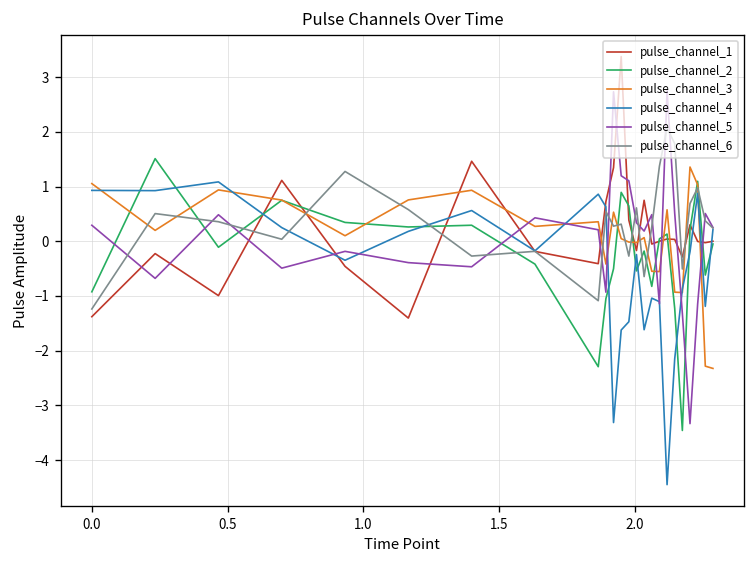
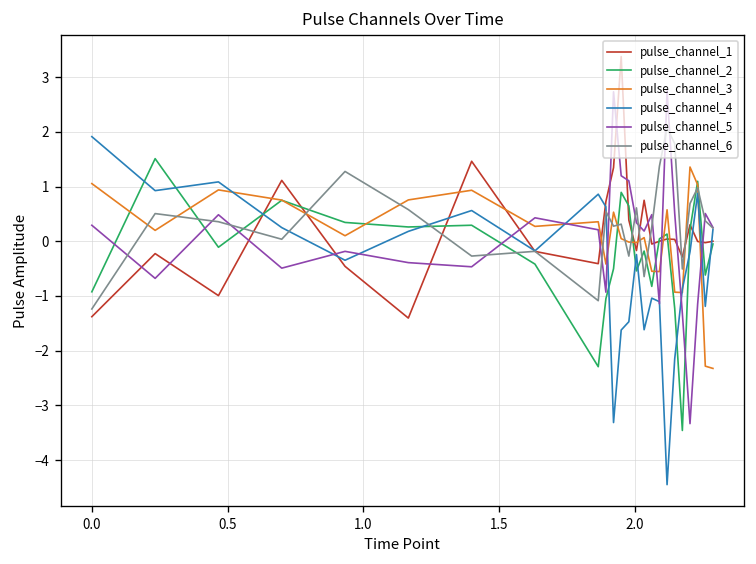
pulse_channel_4, 0.0: 0.9 -> 1.9
